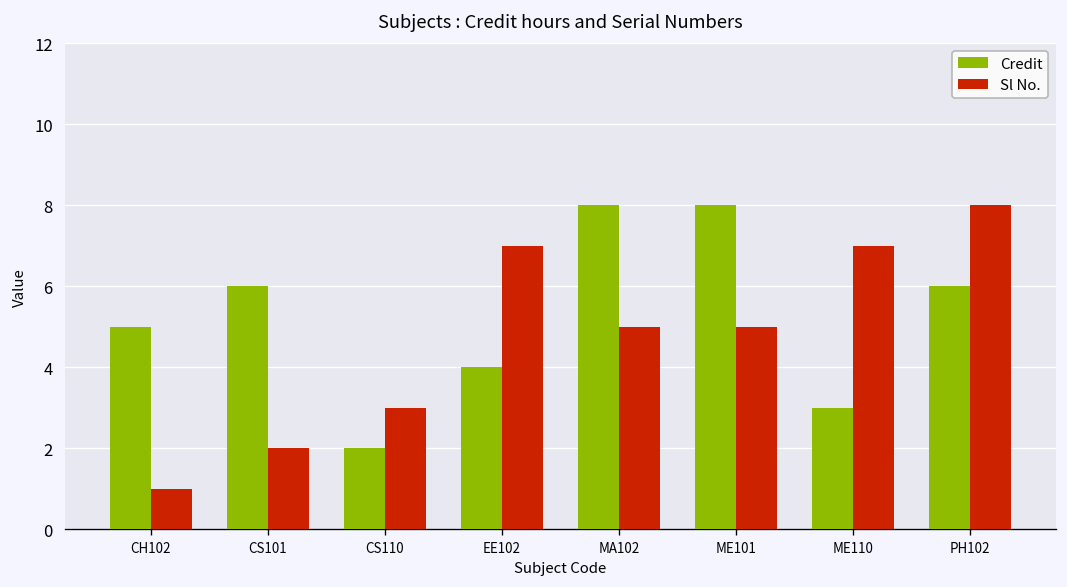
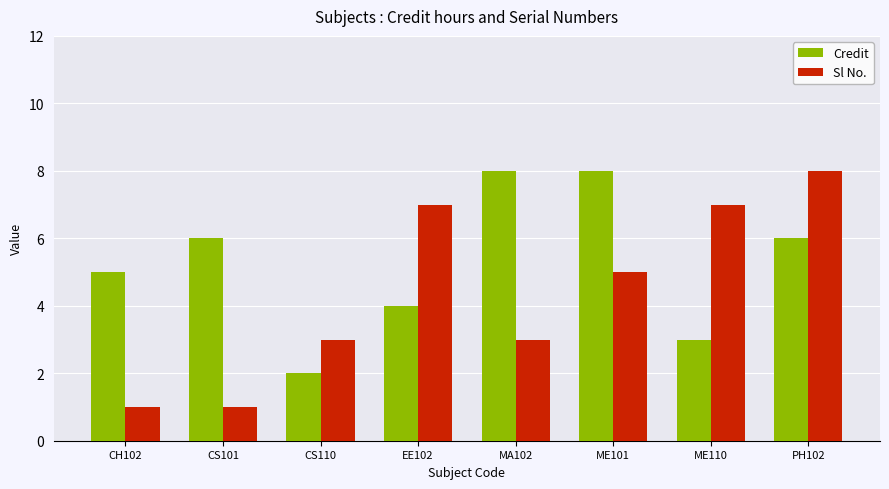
Sl No., CS101: 2 -> 1
Sl No., MA102: 5 -> 3
